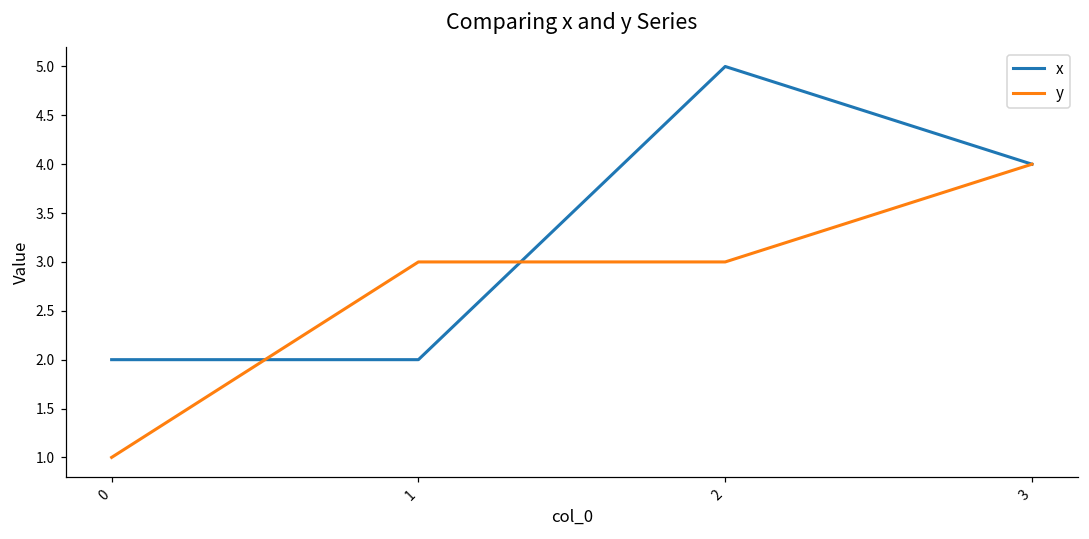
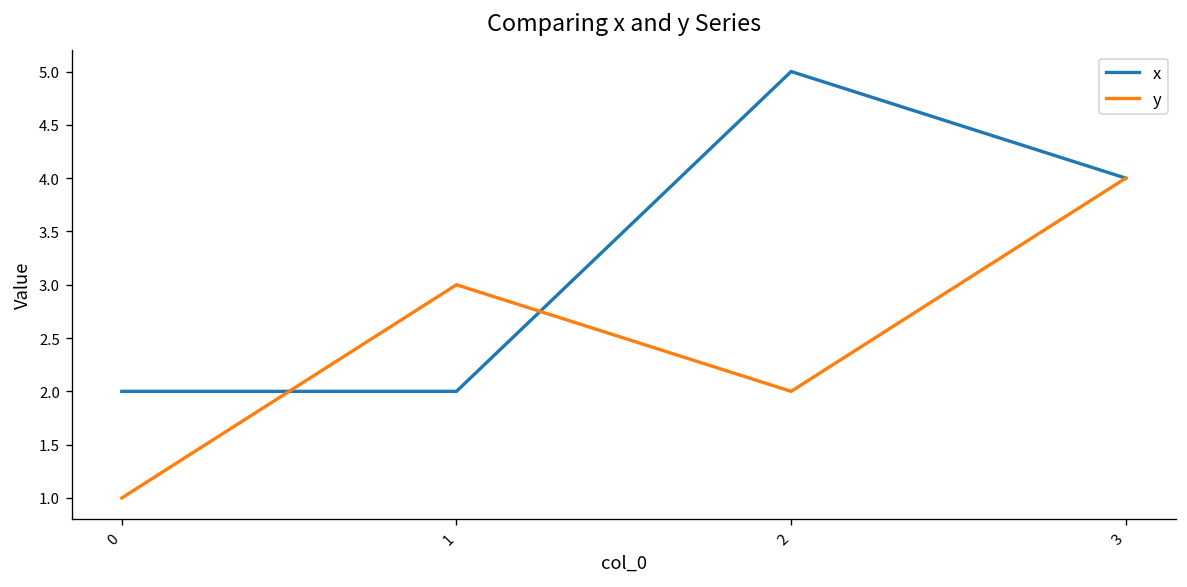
y, 2: 3 -> 2
